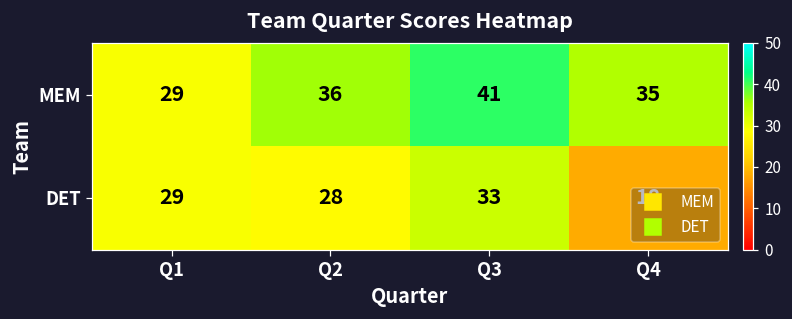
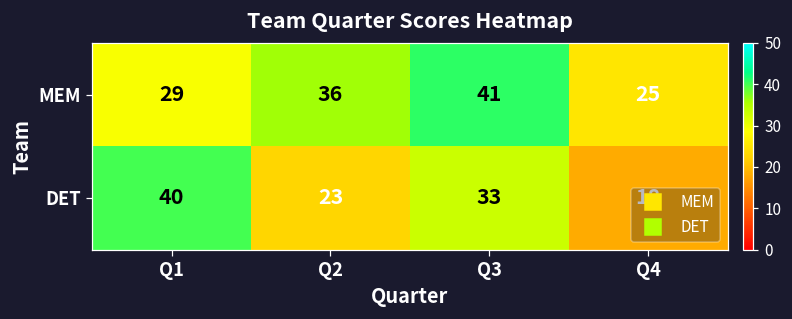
MEM, Q4: 35 -> 25
DET, Q1: 29 -> 40
DET, Q2: 28 -> 23
